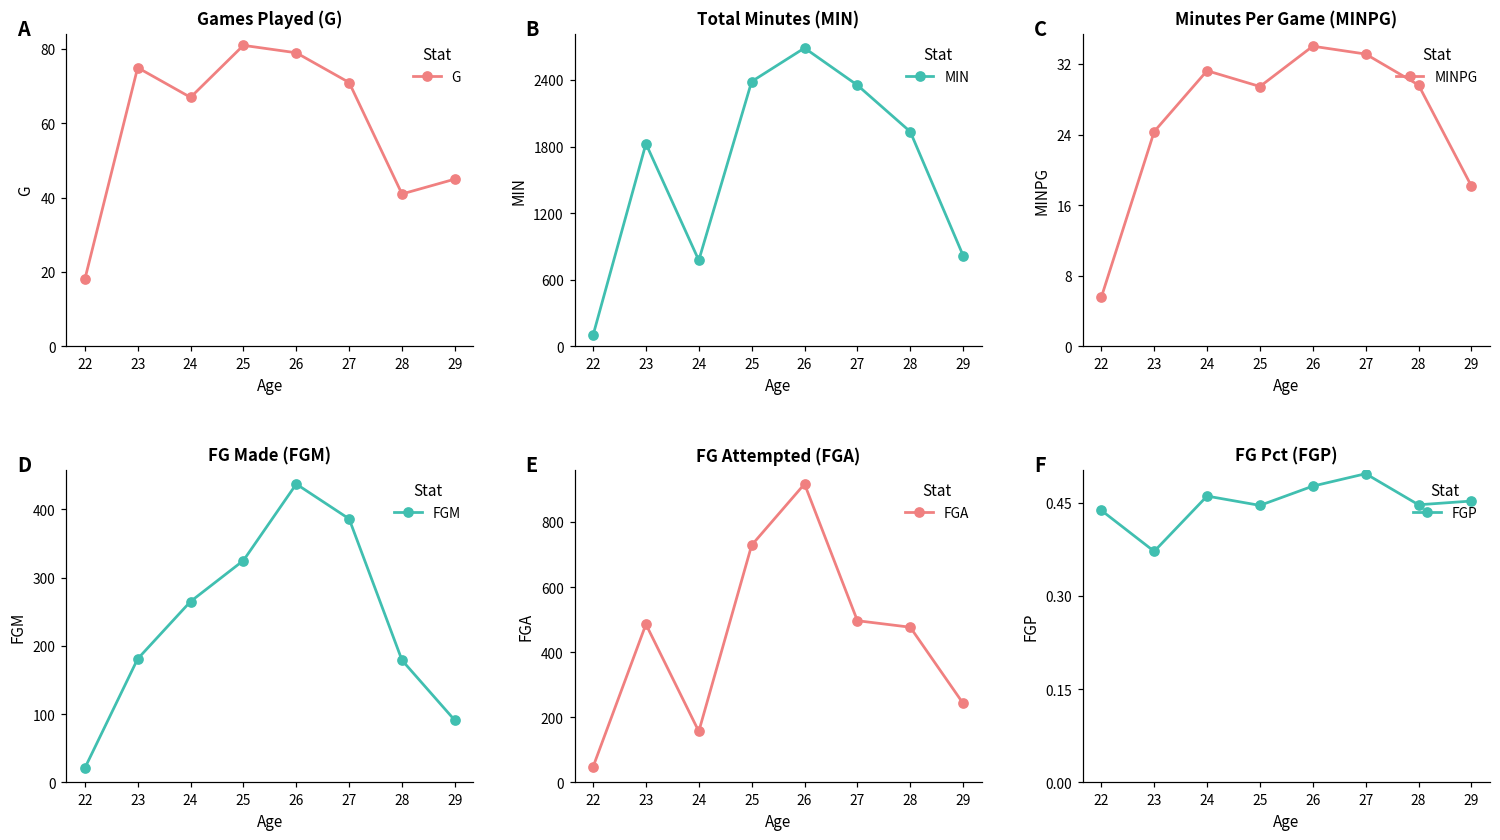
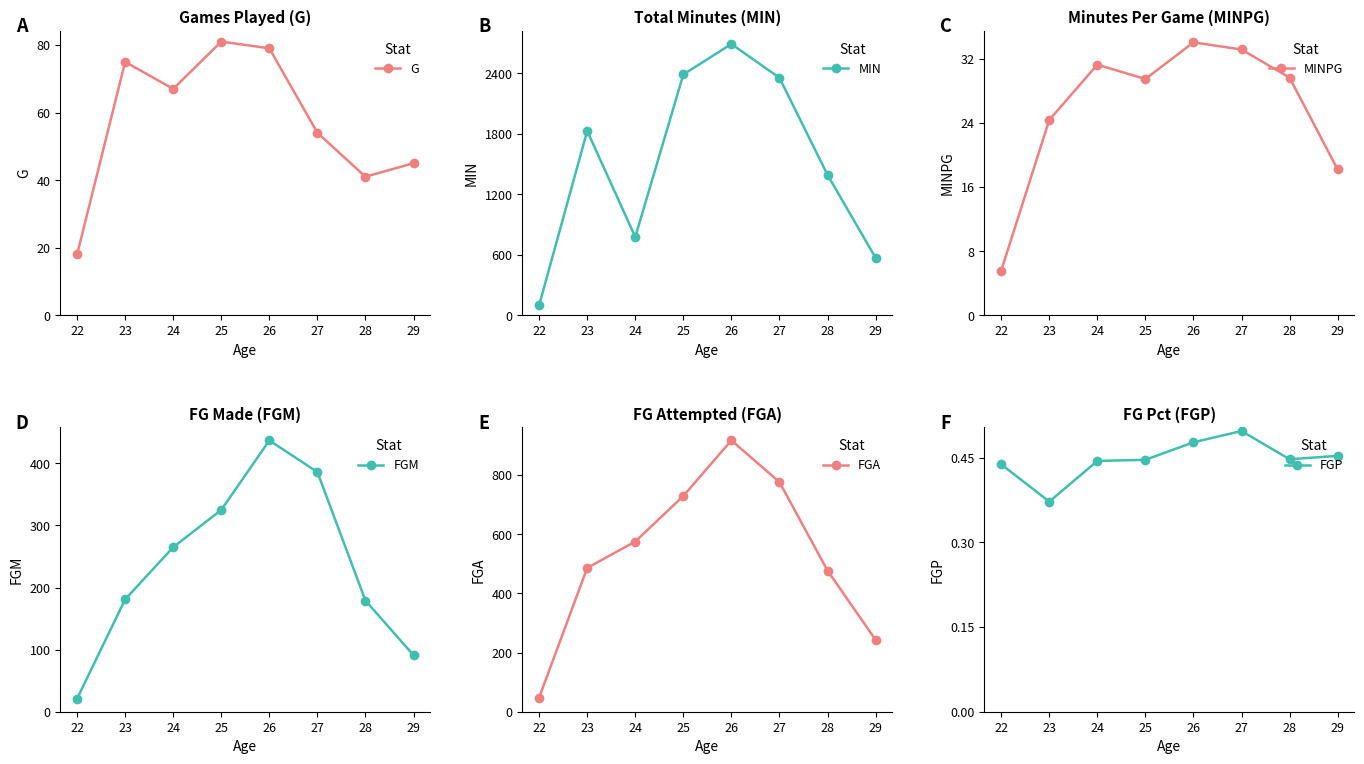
Games Played (G), 27: 71 -> 54
Total Minutes (MIN), 28: 1930 -> 1390
Total Minutes (MIN), 29: 820 -> 570
FG Attempted (FGA), 24: 160 -> 580
FG Attempted (FGA), 27: 500 -> 780
FG Pct (FGP), 24: 0.46 -> 0.44
